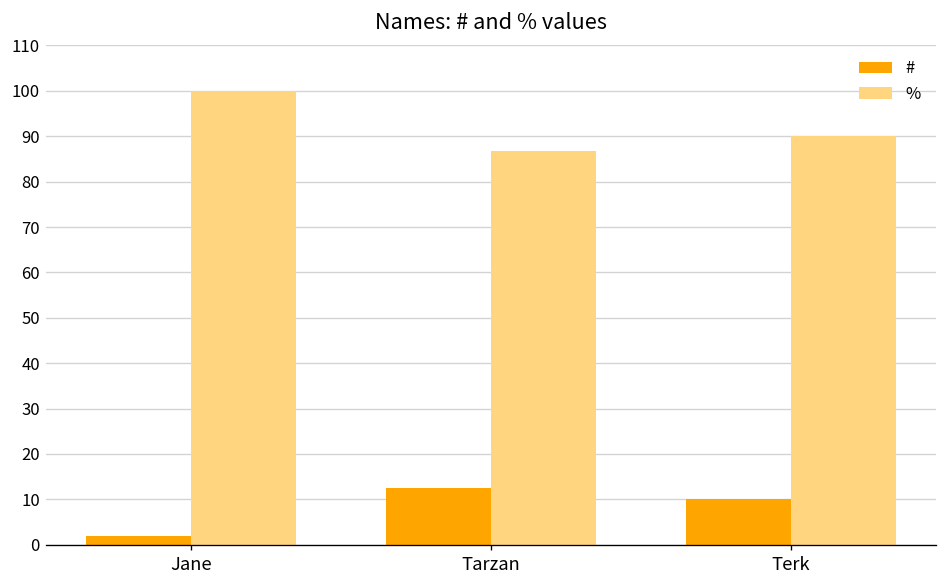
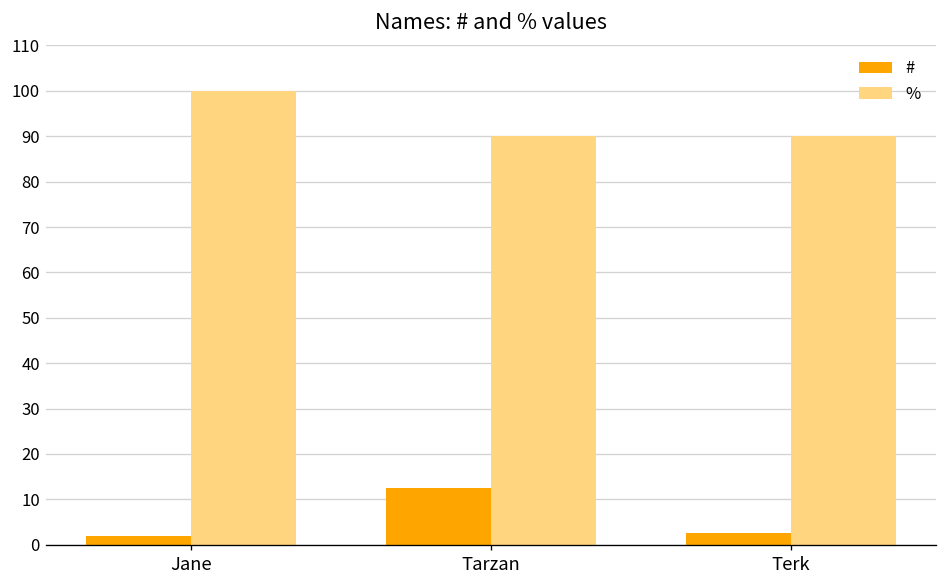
%, Tarzan: 87 -> 90
#, Terk: 10 -> 3
